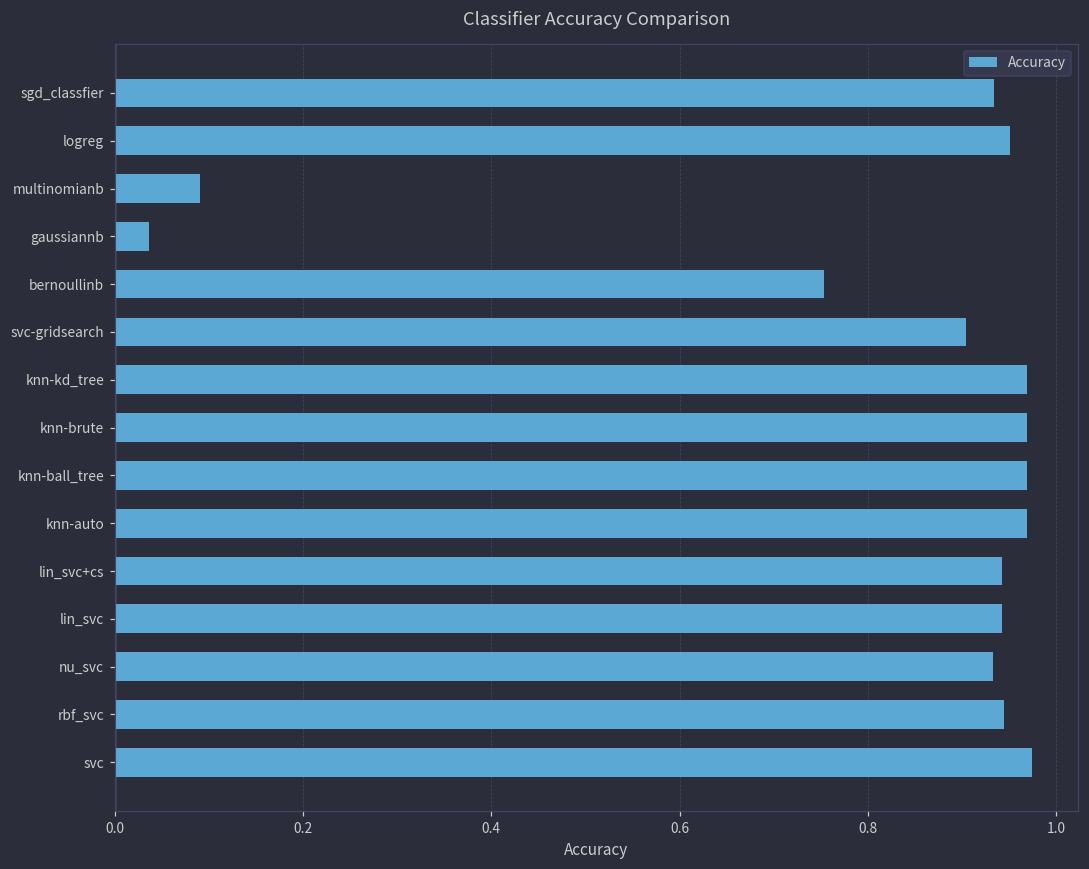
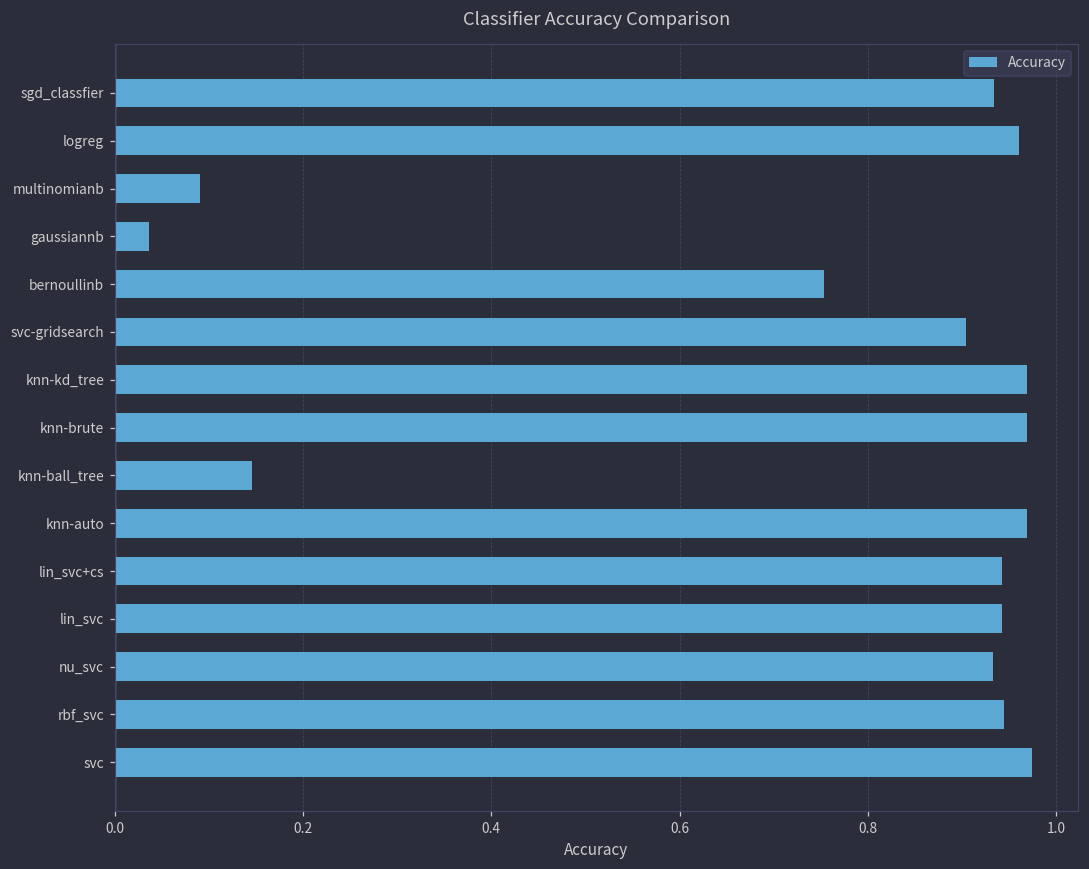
logreg: 0.95 -> 0.96
knn-ball_tree: 0.97 -> 0.15
